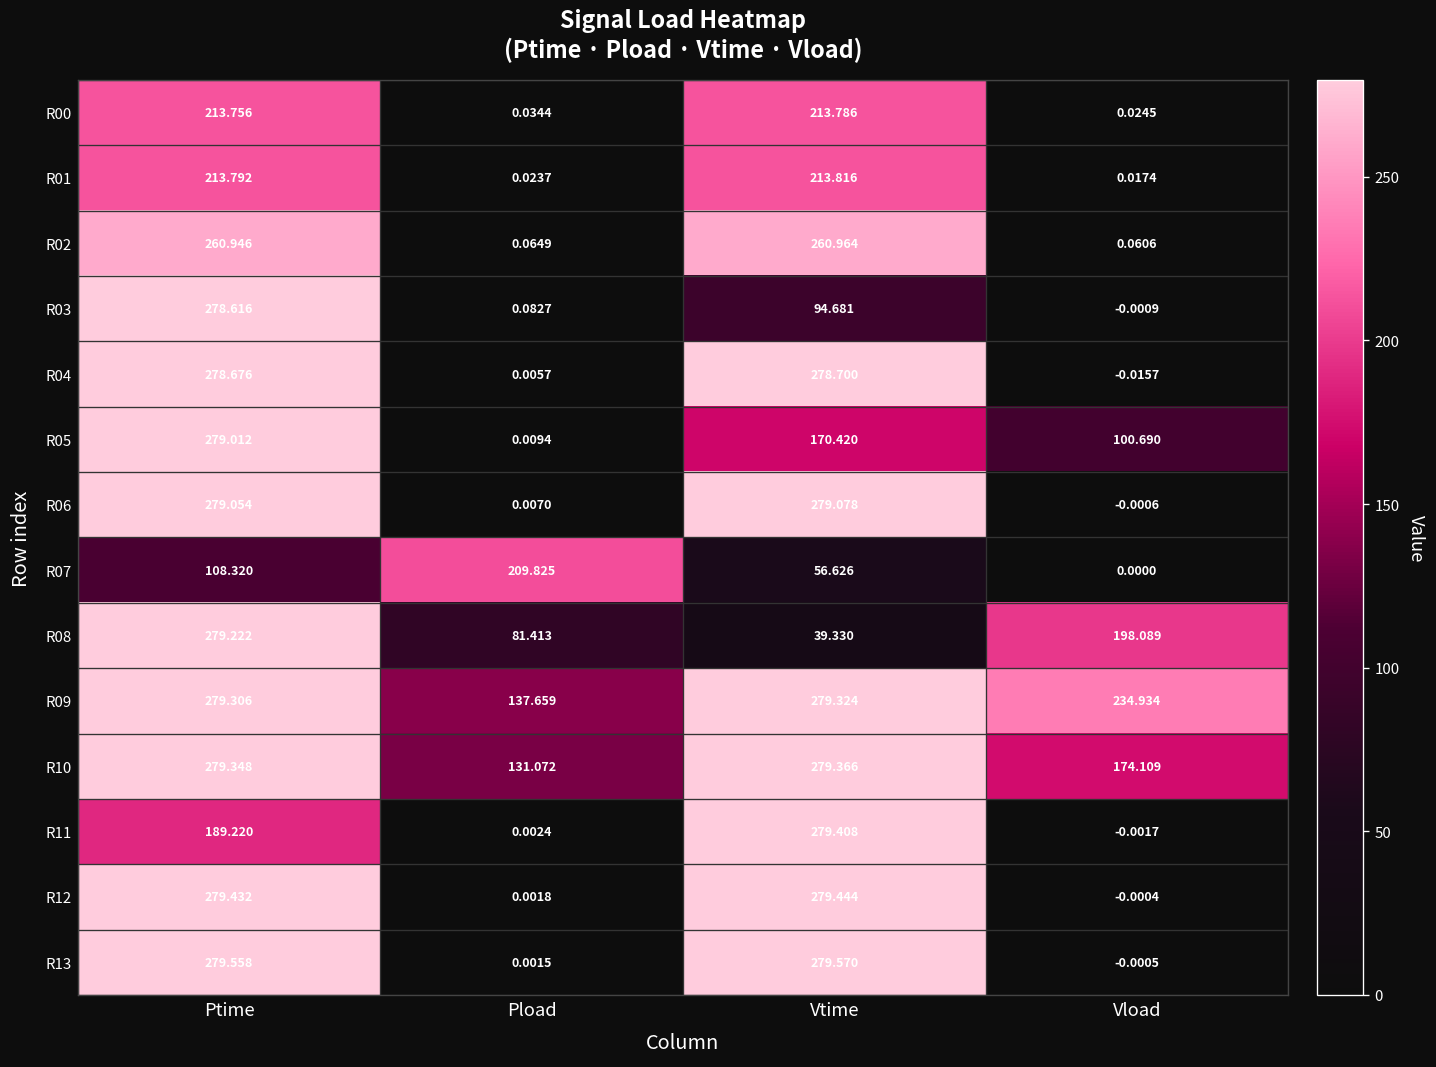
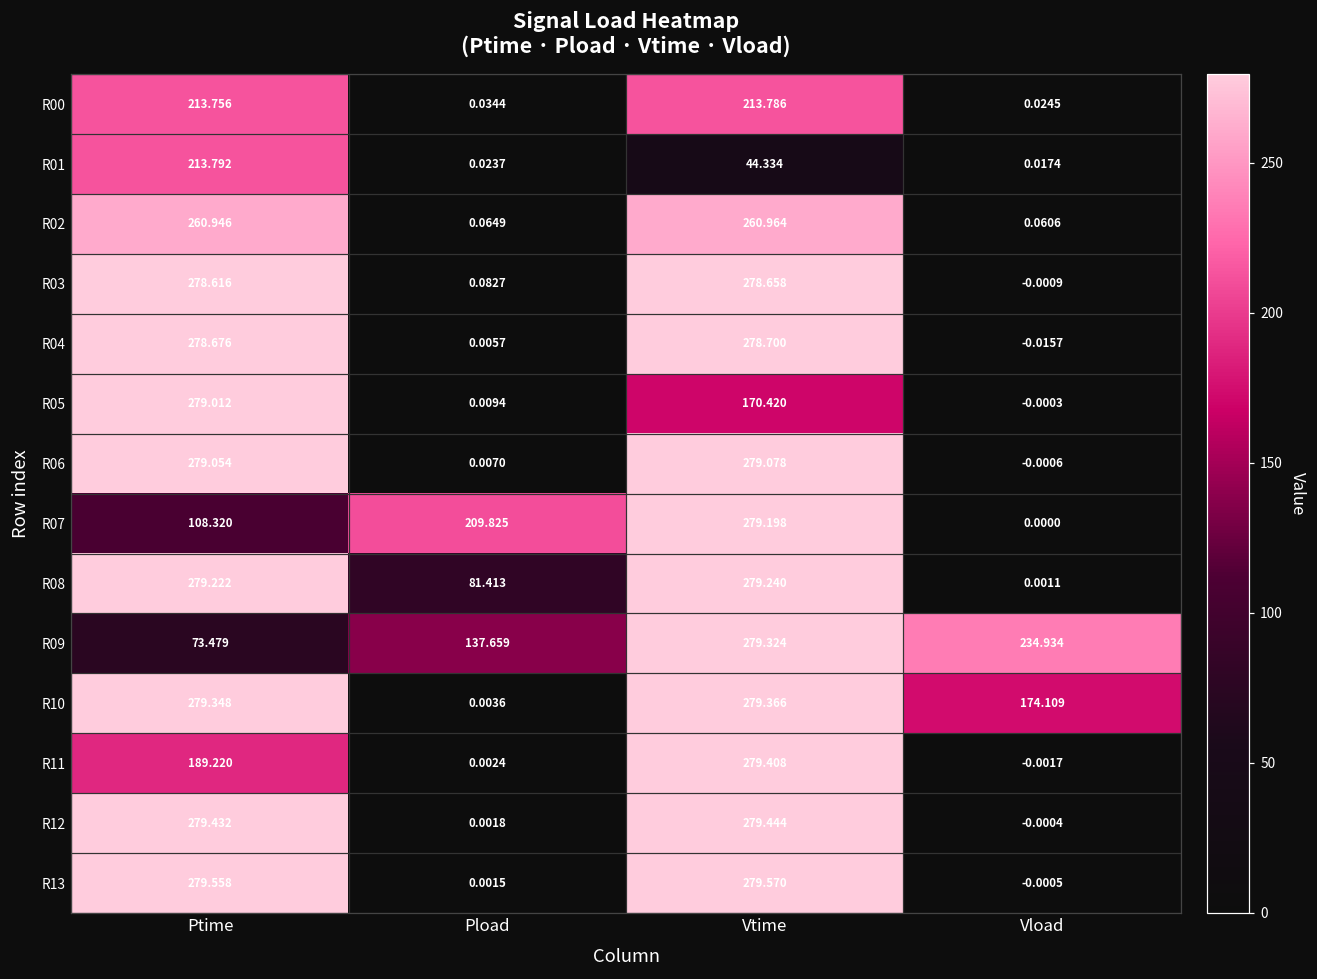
R01, Vtime: 213.816 -> 44.334
R03, Vtime: 94.681 -> 278.658
R05, Vload: 100.690 -> -0.0003
R07, Vtime: 56.626 -> 279.198
R08, Vtime: 39.330 -> 279.240
R08, Vload: 198.089 -> 0.0011
R09, Ptime: 279.306 -> 73.479
R10, Pload: 131.072 -> 0.0036
